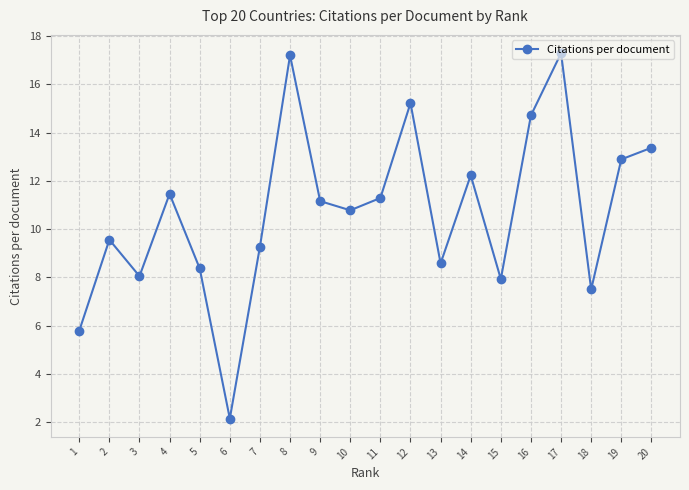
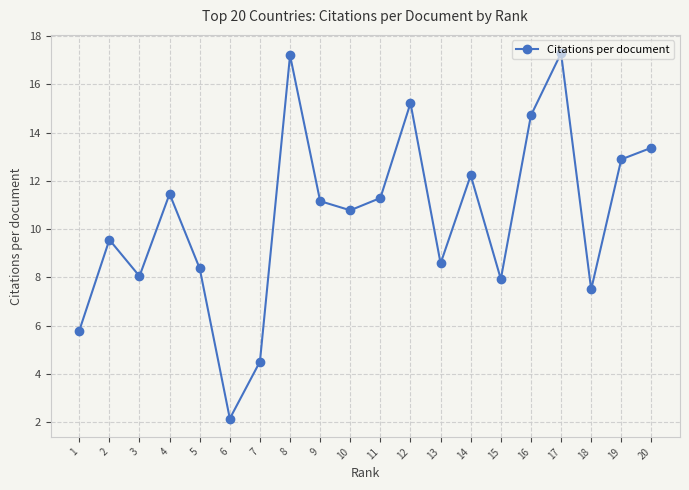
7: 9.3 -> 4.5
